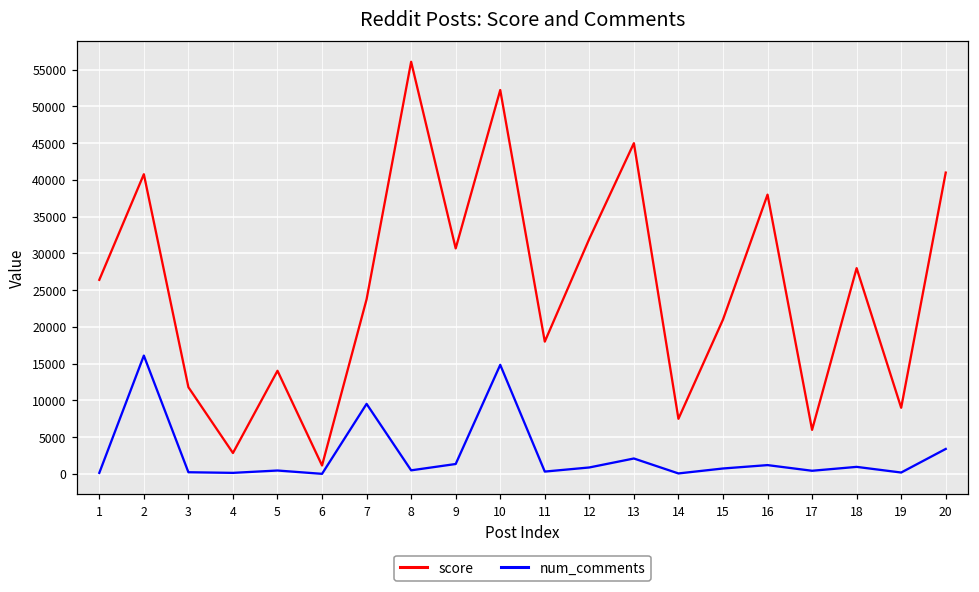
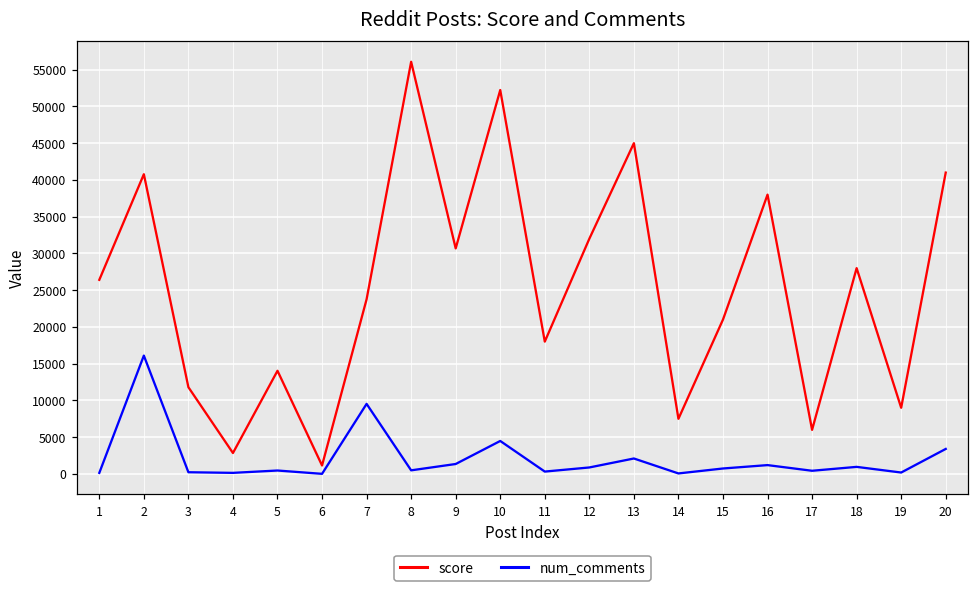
num_comments, 10: 15000 -> 4000
